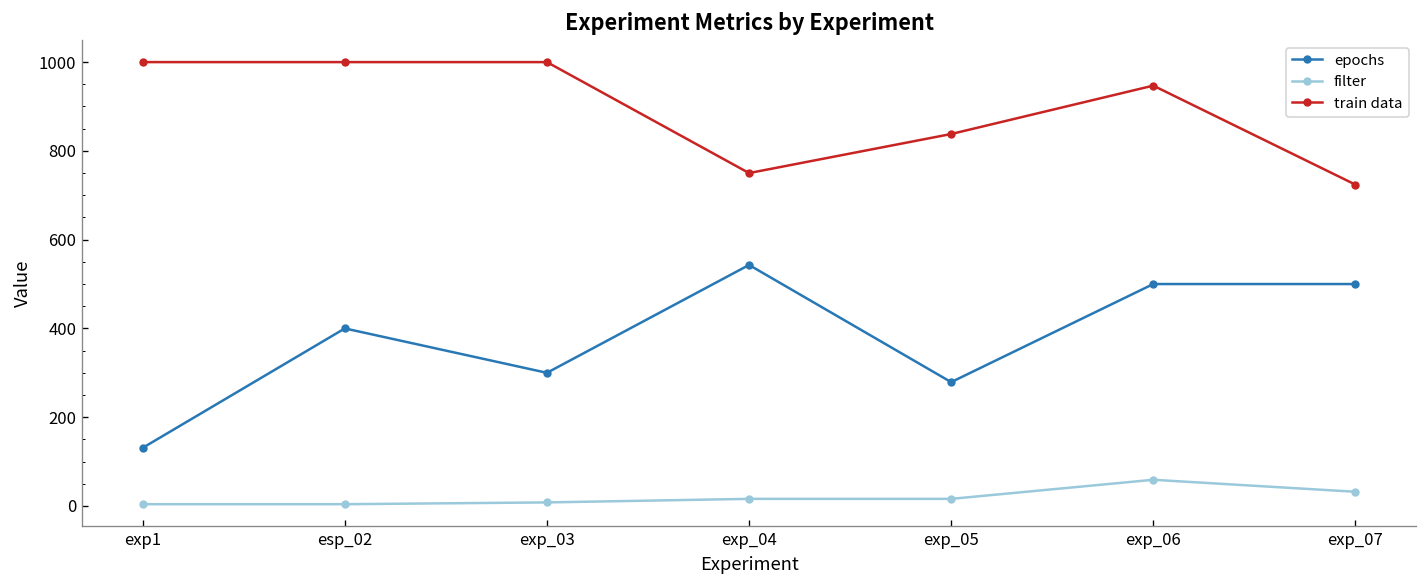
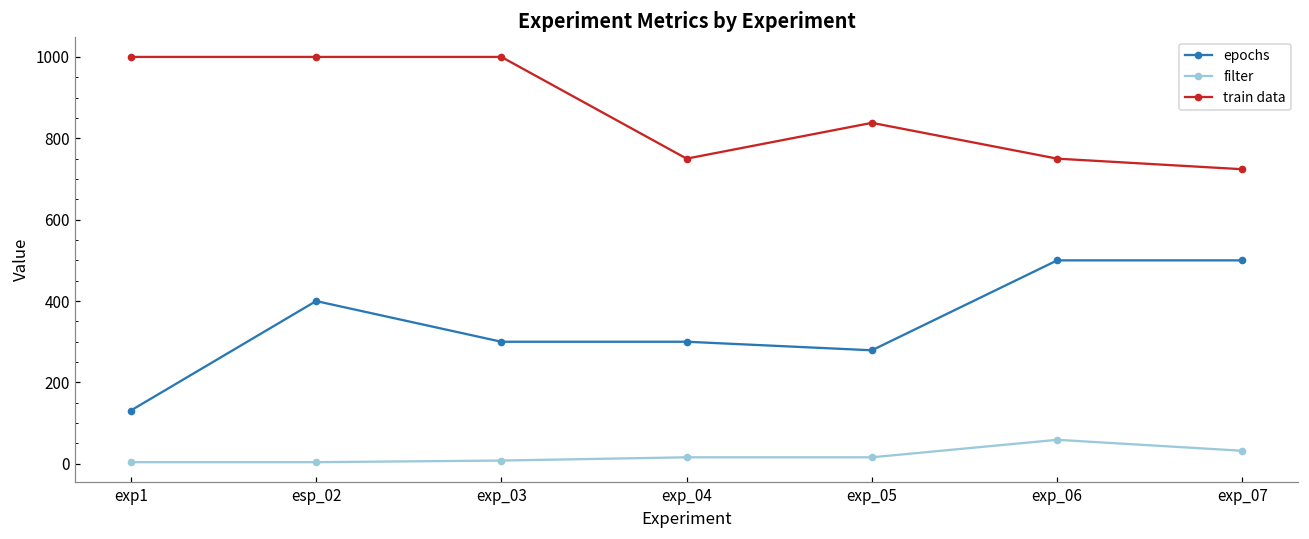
epochs, exp_04: 540 -> 300
train data, exp_06: 950 -> 750
